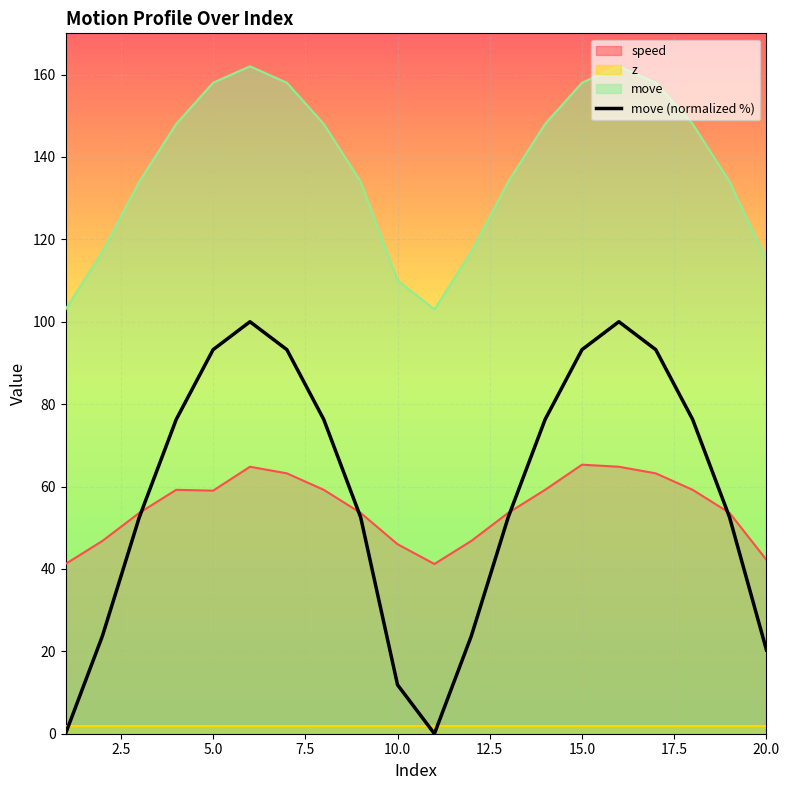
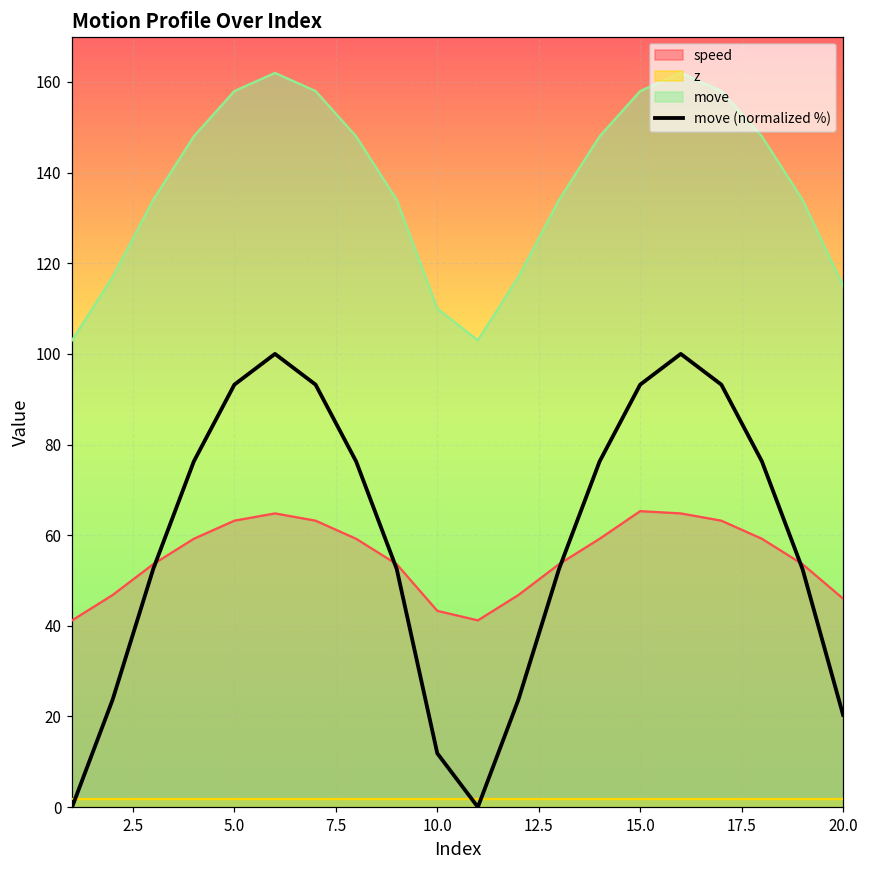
speed, 5.0: 59 -> 63
speed, 10.0: 46 -> 43
speed, 20.0: 42 -> 46
